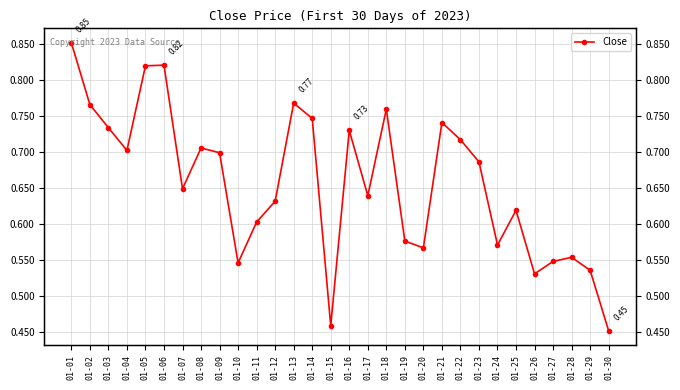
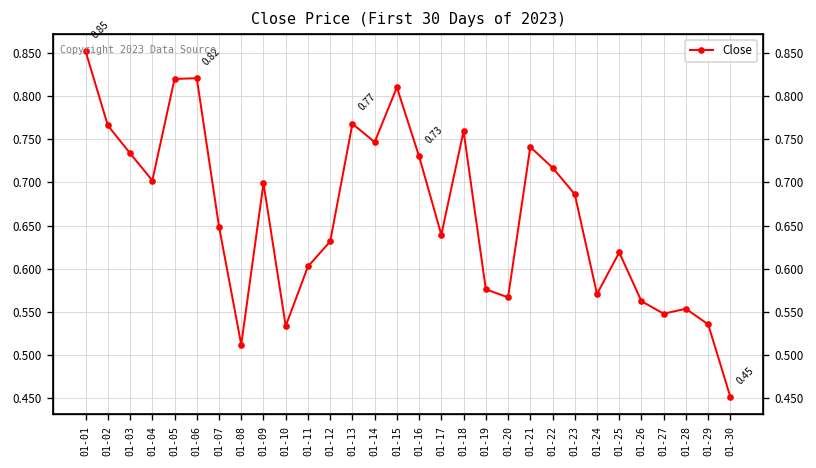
01-08: 0.71 -> 0.51
01-10: 0.55 -> 0.53
01-15: 0.46 -> 0.81
01-26: 0.53 -> 0.56
